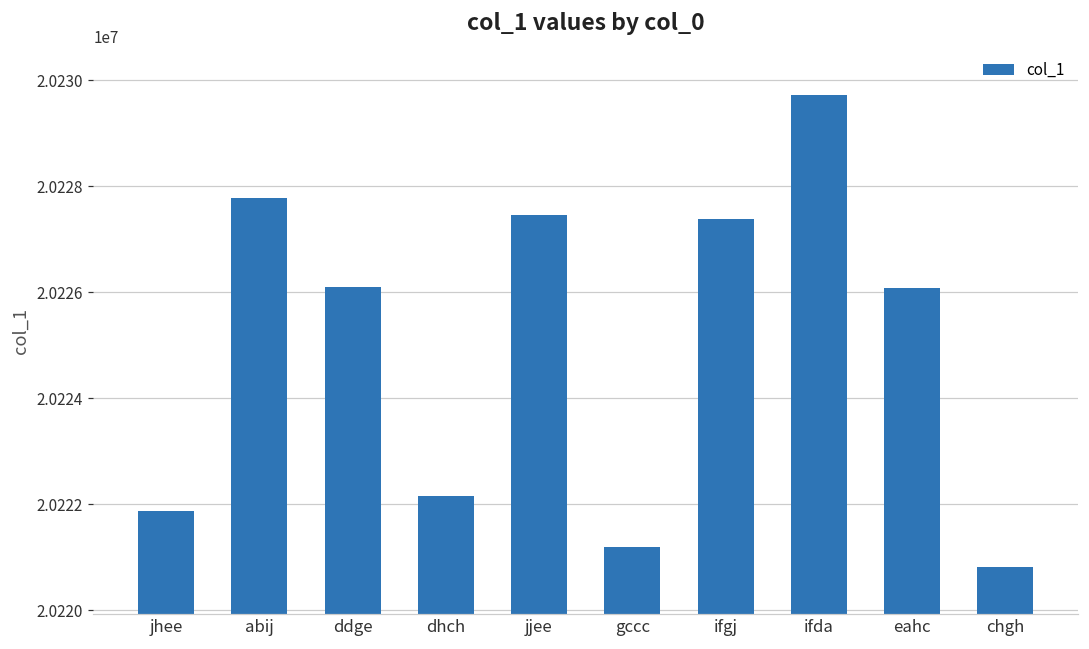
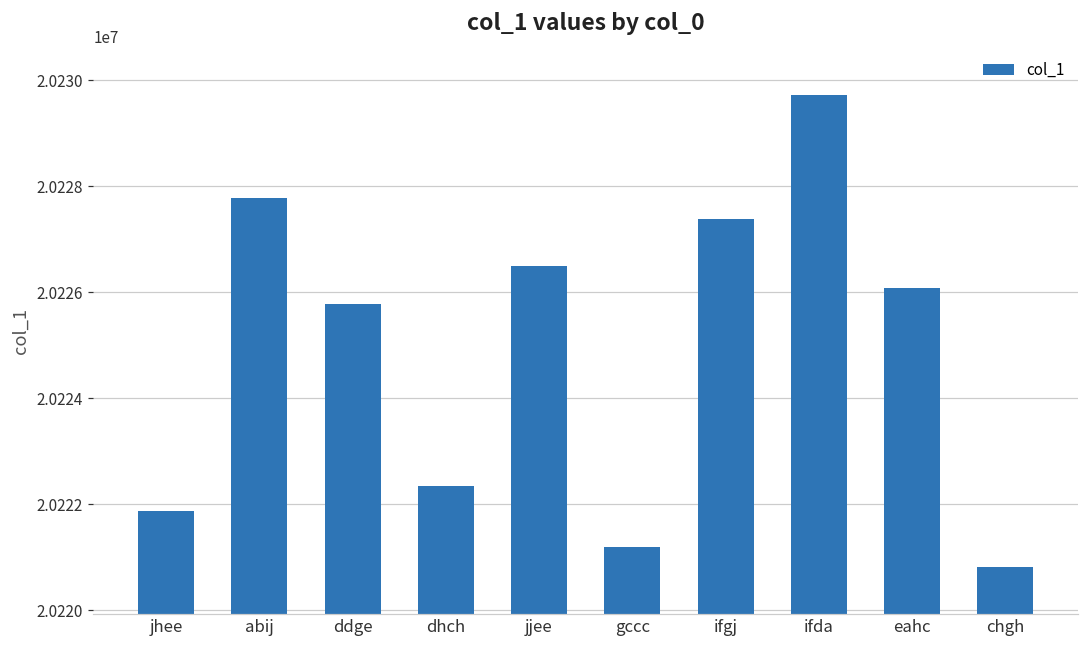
ddge: 20226100 -> 20225800
dhch: 20222200 -> 20222300
jjee: 20227500 -> 20226500
